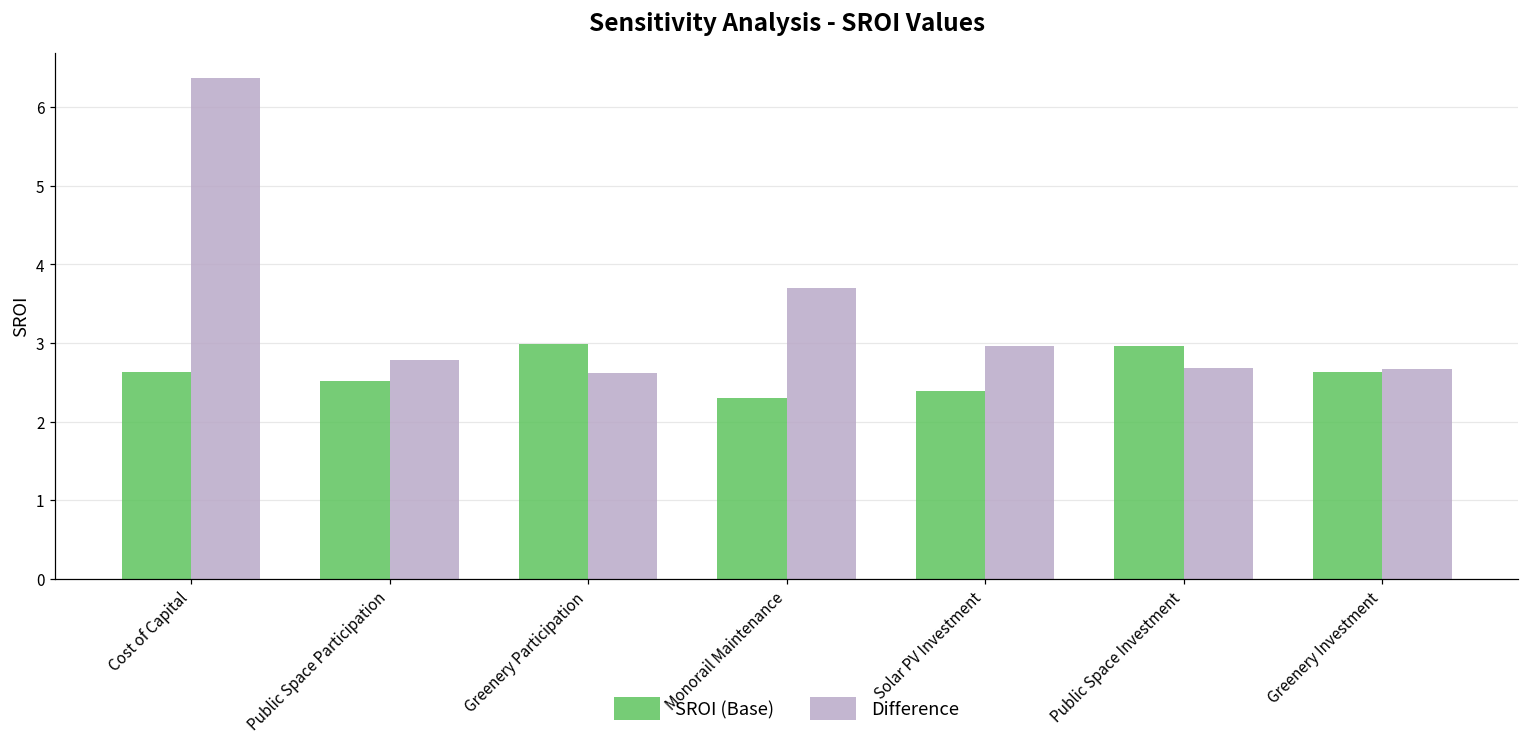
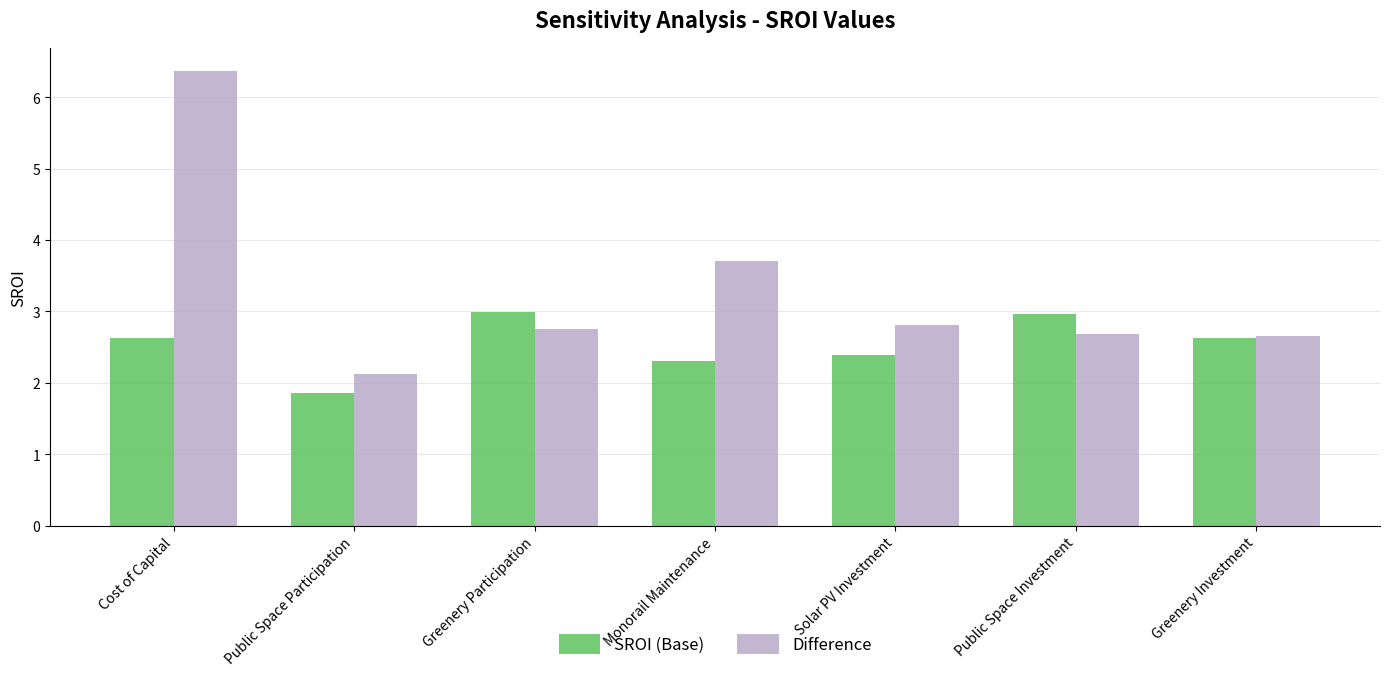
SROI (Base), Public Space Participation: 2.5 -> 1.9
Difference, Public Space Participation: 2.8 -> 2.1
Difference, Greenery Participation: 2.6 -> 2.7
Difference, Solar PV Investment: 3.0 -> 2.8
